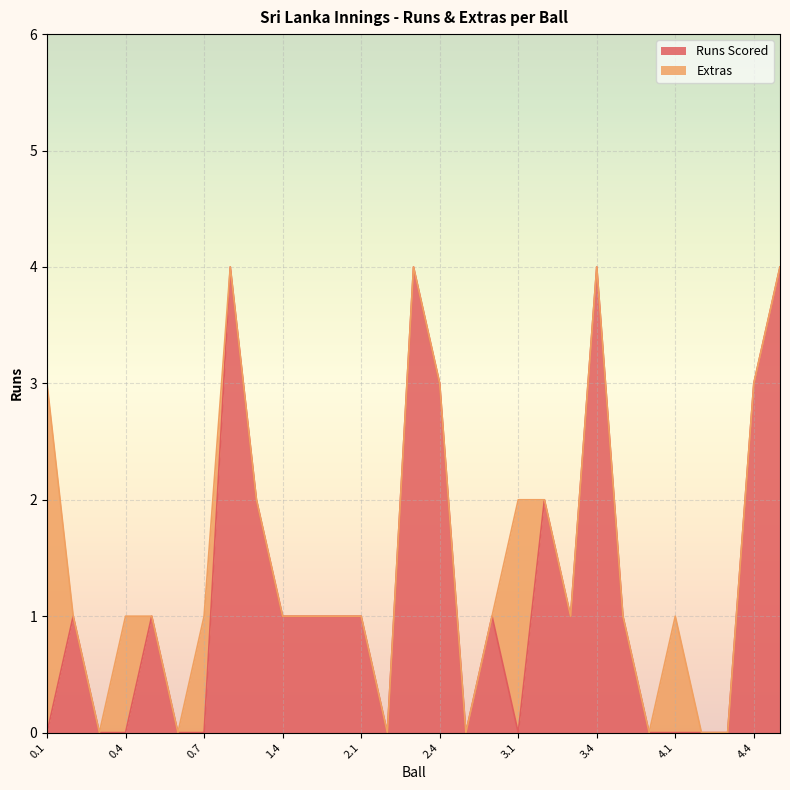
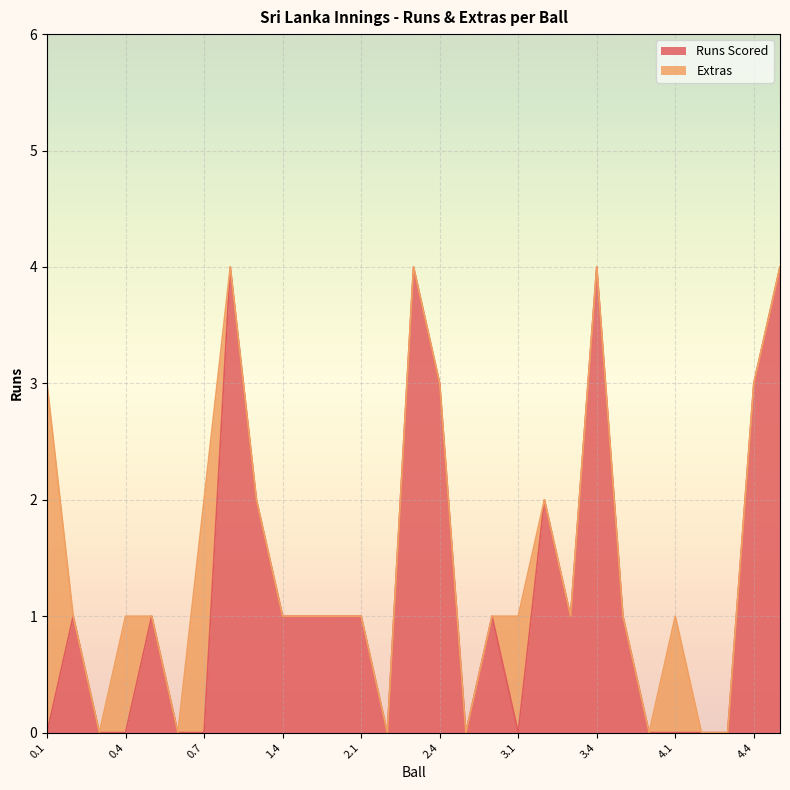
Extras, 0.7: 1 -> 2
Extras, 3.1: 2 -> 1
